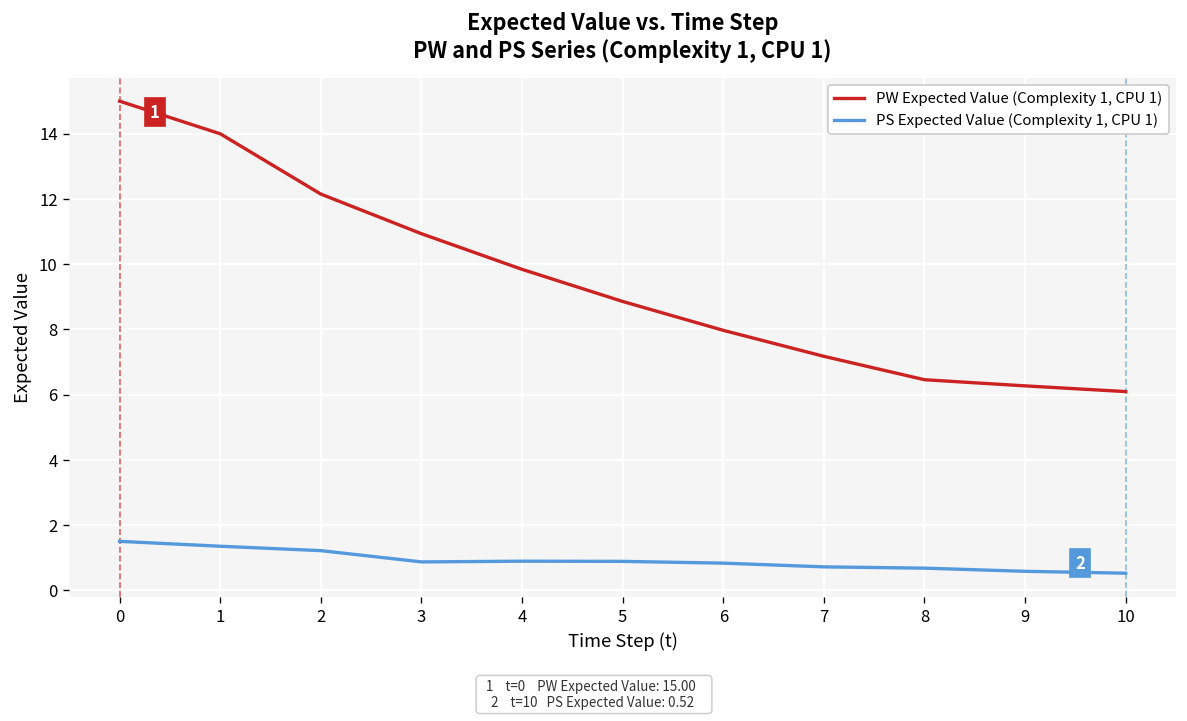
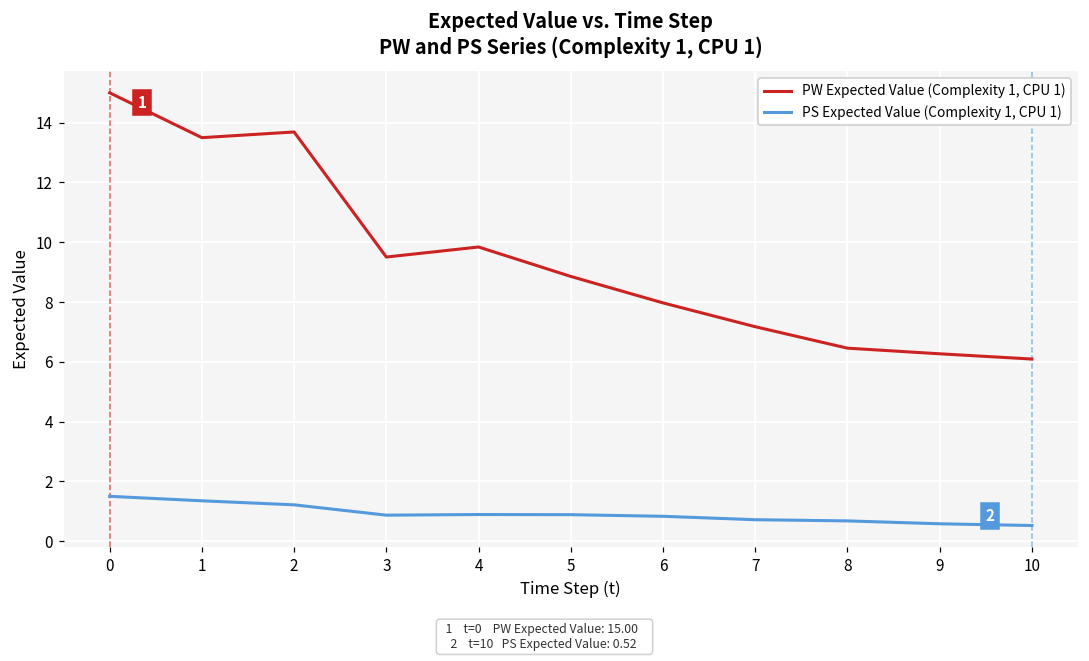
PW Expected Value (Complexity 1, CPU 1), 1: 14.0 -> 13.5
PW Expected Value (Complexity 1, CPU 1), 2: 12.2 -> 13.7
PW Expected Value (Complexity 1, CPU 1), 3: 10.9 -> 9.5
